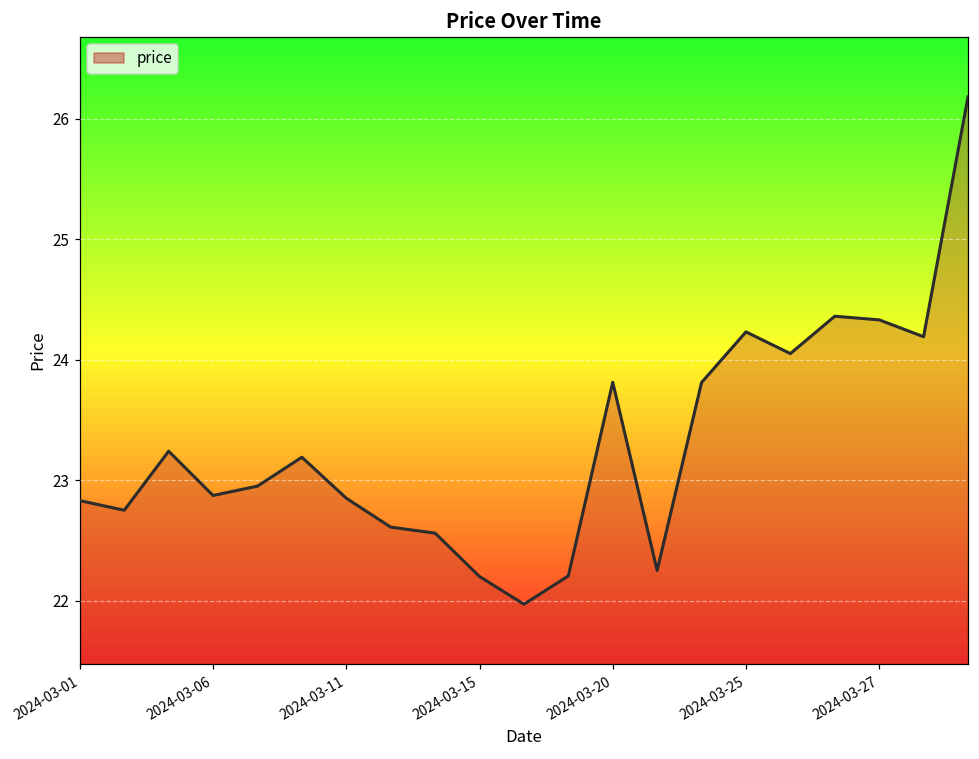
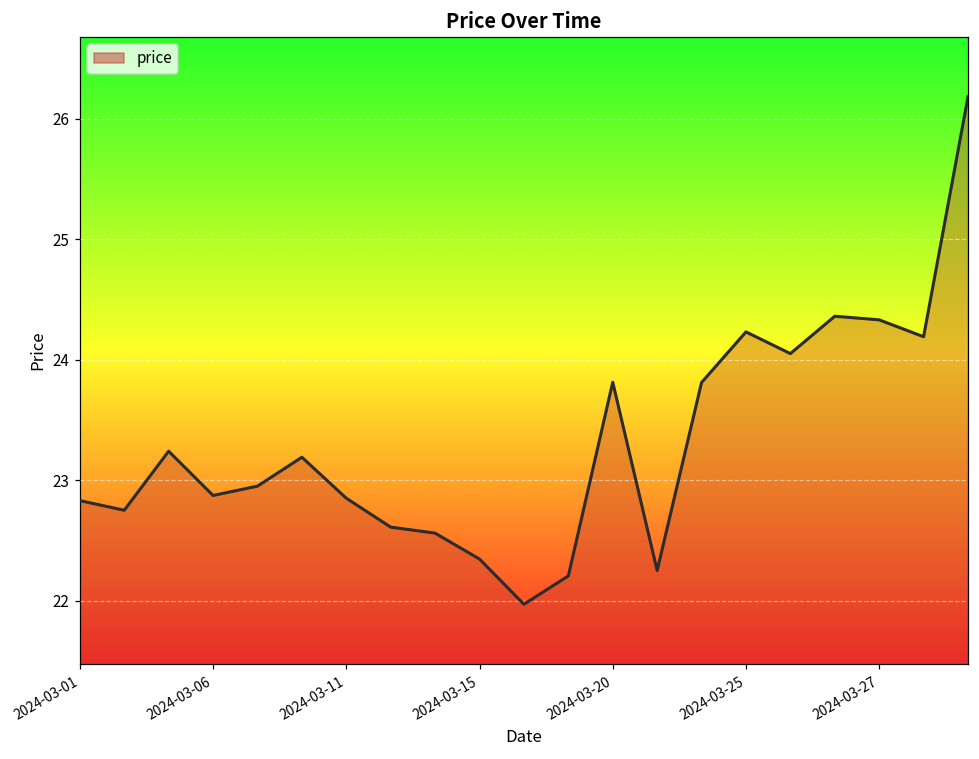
2024-03-15: 22.20 -> 22.34
